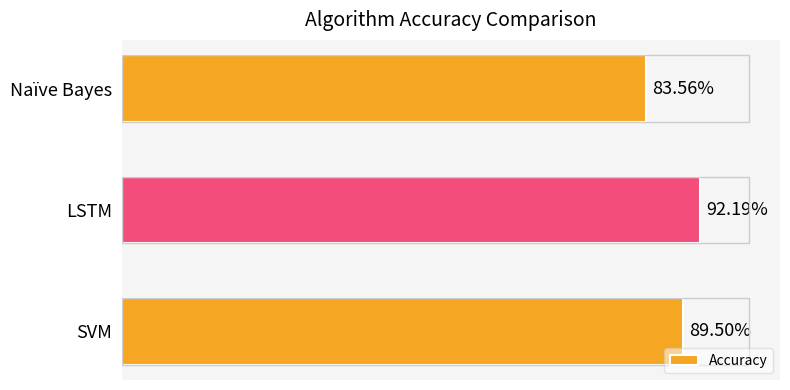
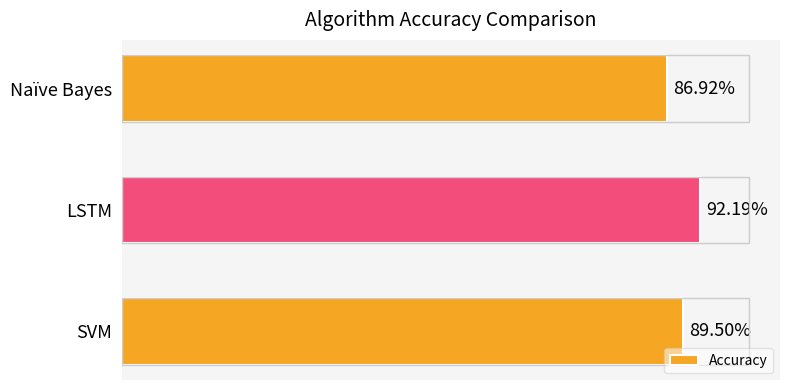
Naïve Bayes: 83.56% -> 86.92%
